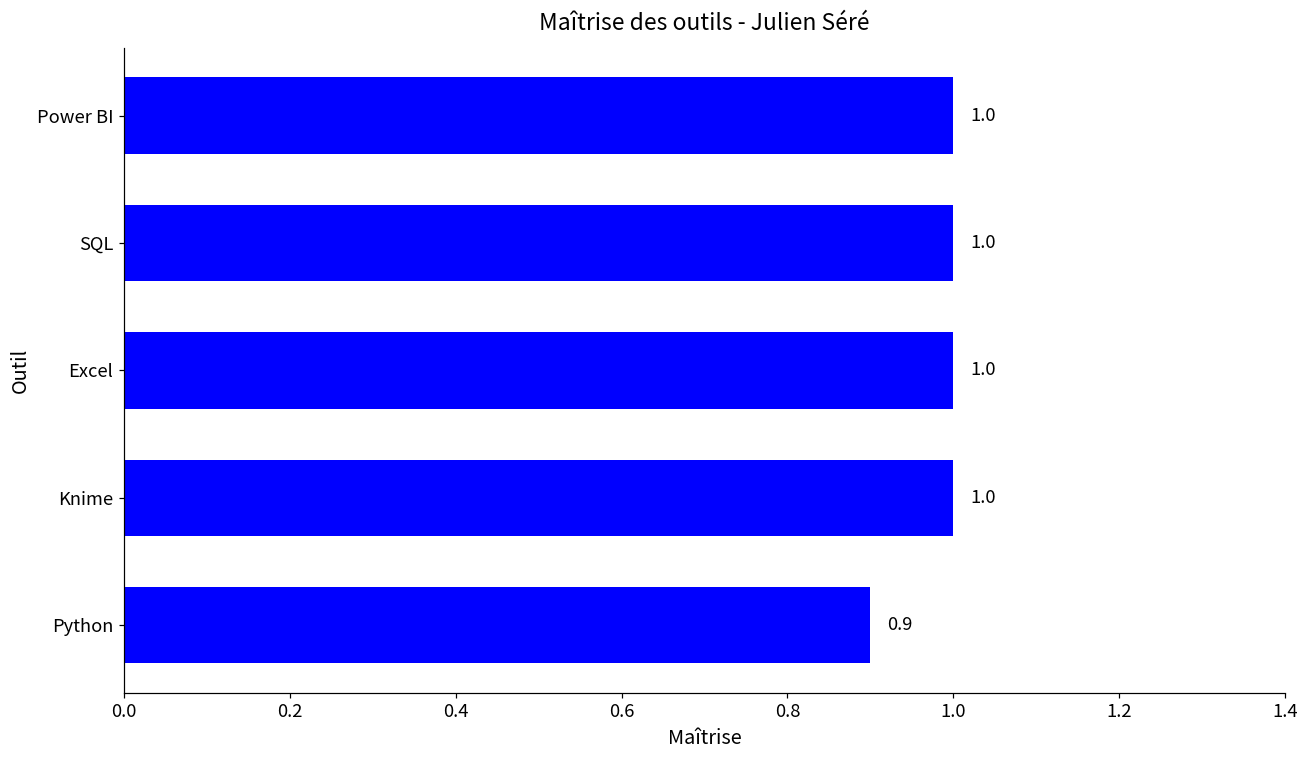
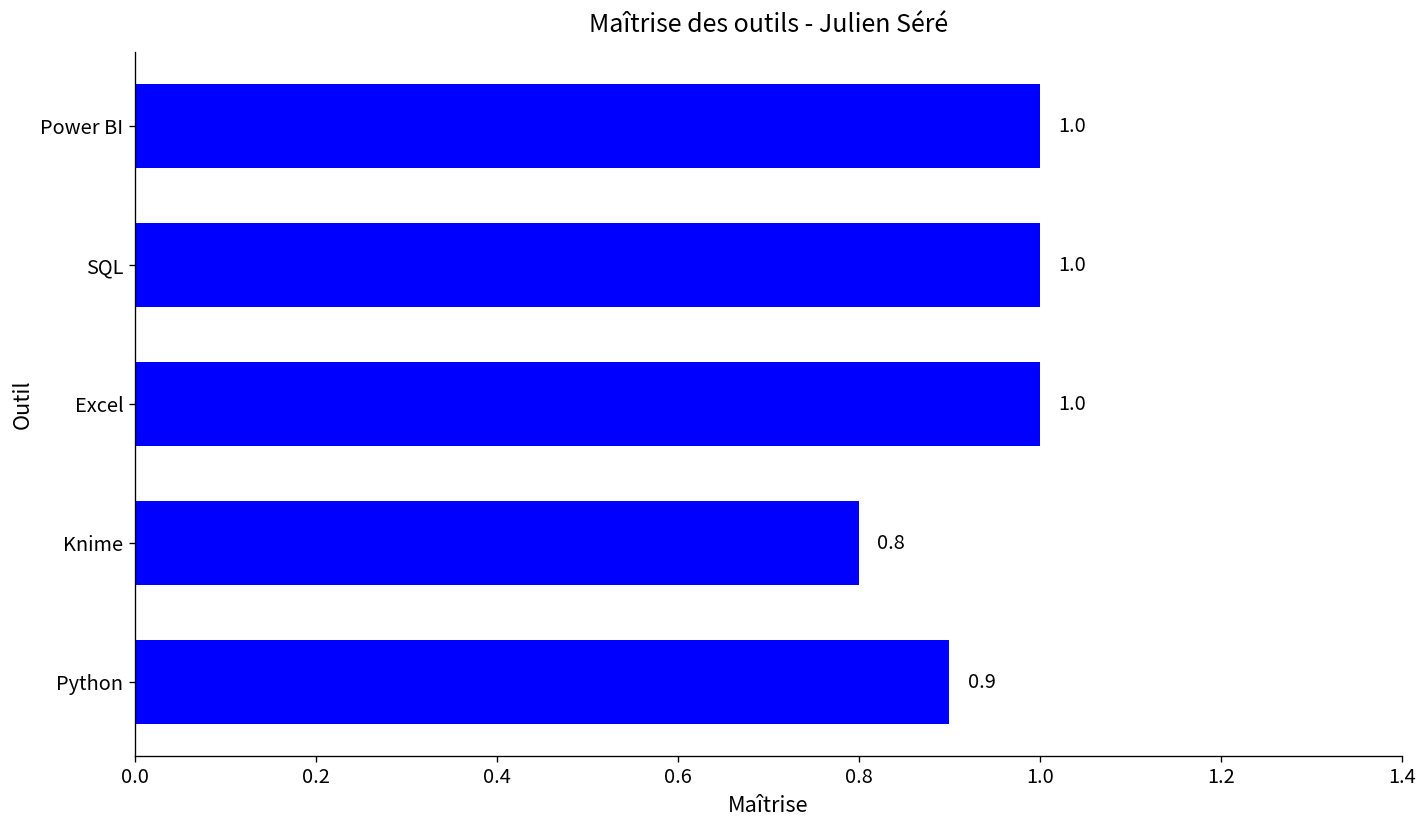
Knime: 1.0 -> 0.8
